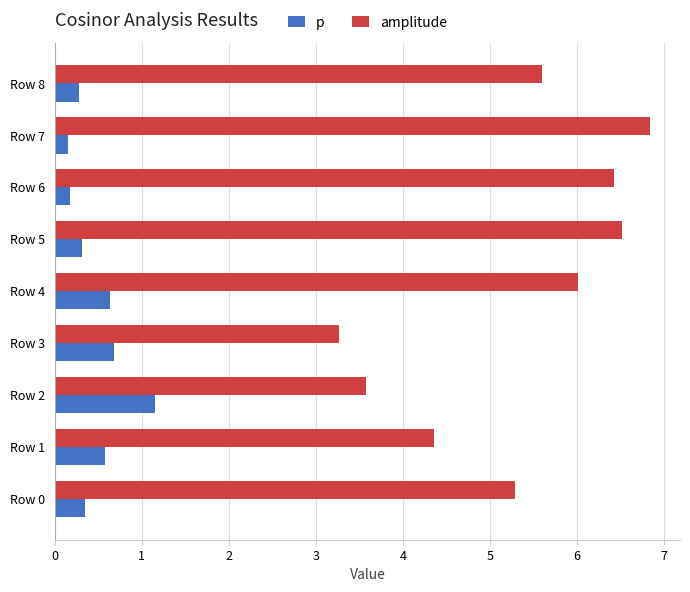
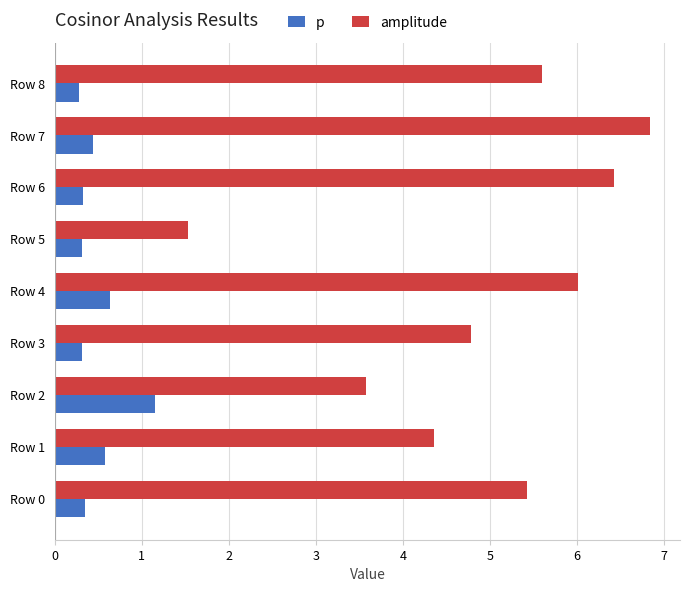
p, Row 7: 0.2 -> 0.4
p, Row 6: 0.2 -> 0.3
amplitude, Row 5: 6.5 -> 1.5
amplitude, Row 3: 3.3 -> 4.8
p, Row 3: 0.7 -> 0.3
amplitude, Row 0: 5.3 -> 5.4
